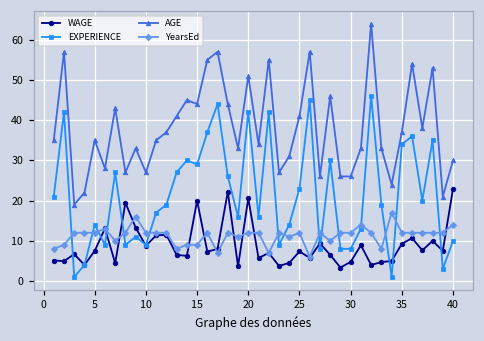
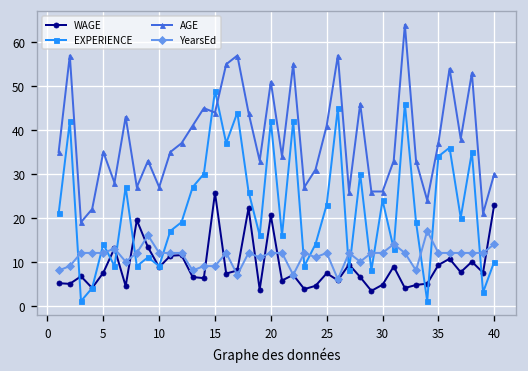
WAGE, 15: 20 -> 26
EXPERIENCE, 15: 29 -> 49
EXPERIENCE, 30: 8 -> 24
